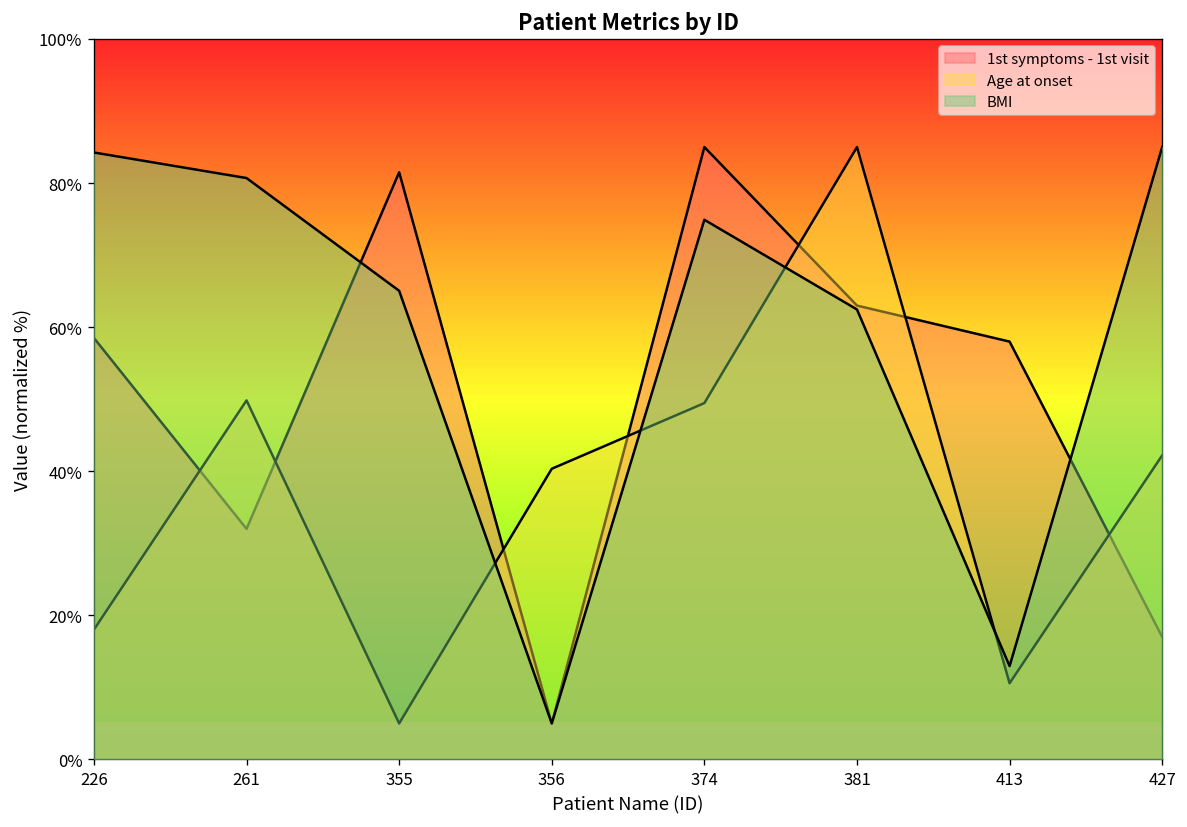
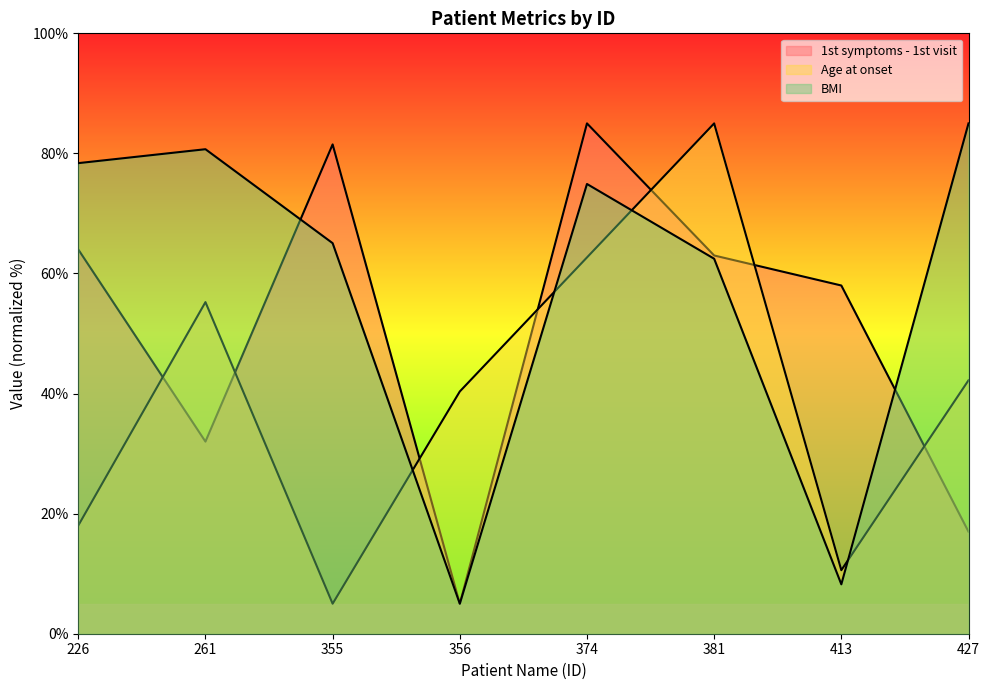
1st symptoms - 1st visit, 226: 59% -> 64%
BMI, 226: 84% -> 78%
Age at onset, 261: 50% -> 55%
Age at onset, 374: 49% -> 63%
BMI, 413: 13% -> 8%
